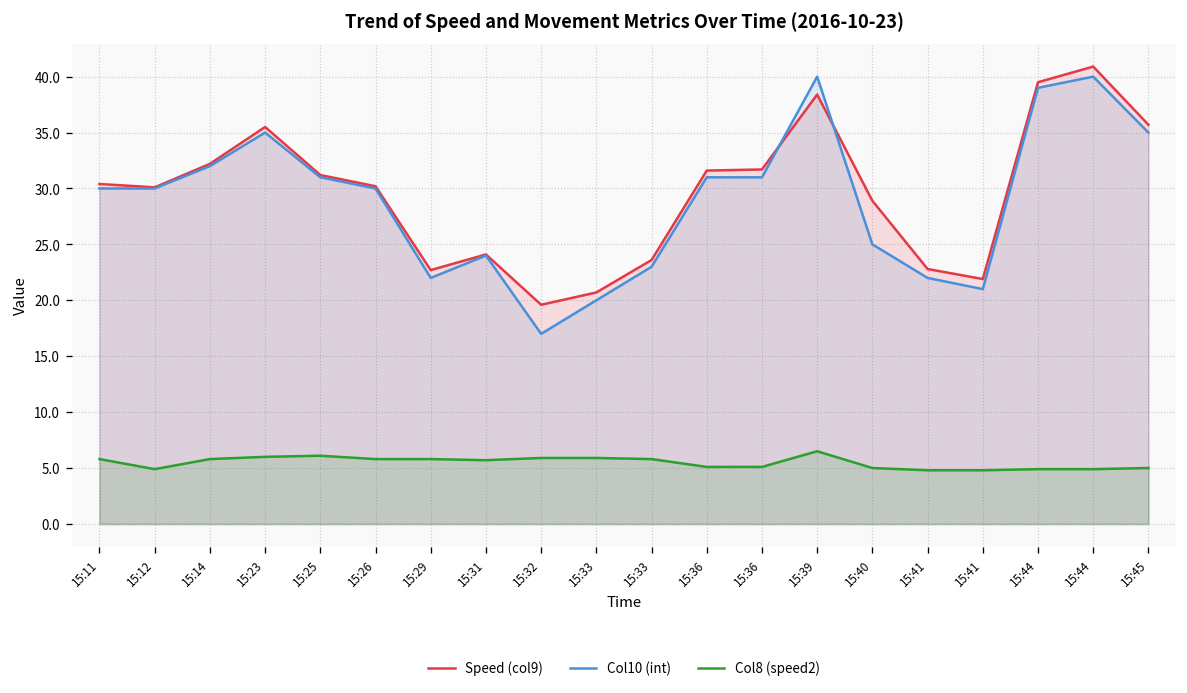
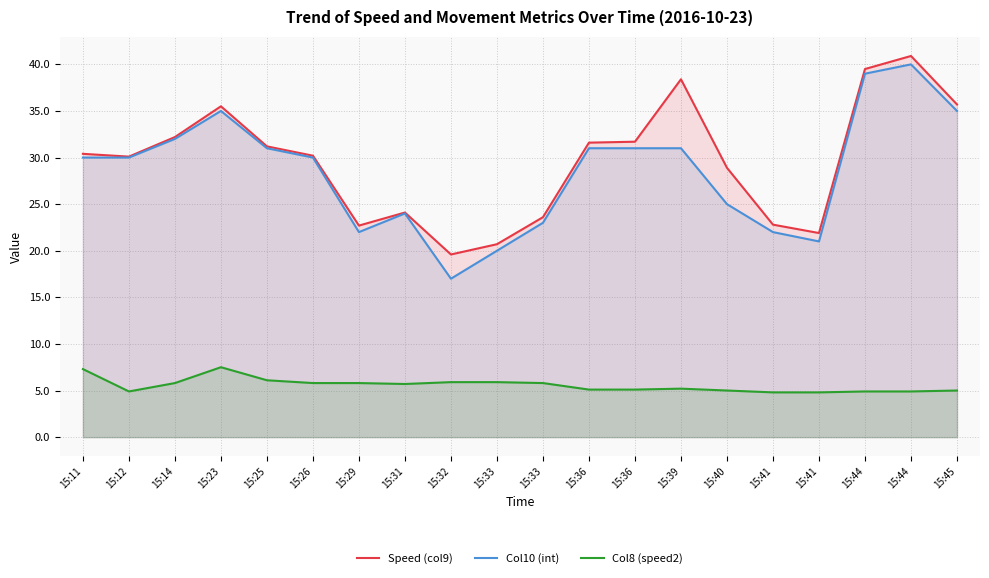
Col8 (speed2), 15:11: 6 -> 7
Col8 (speed2), 15:23: 6 -> 8
Col10 (int), 15:39: 40 -> 31
Col8 (speed2), 15:39: 7 -> 5
